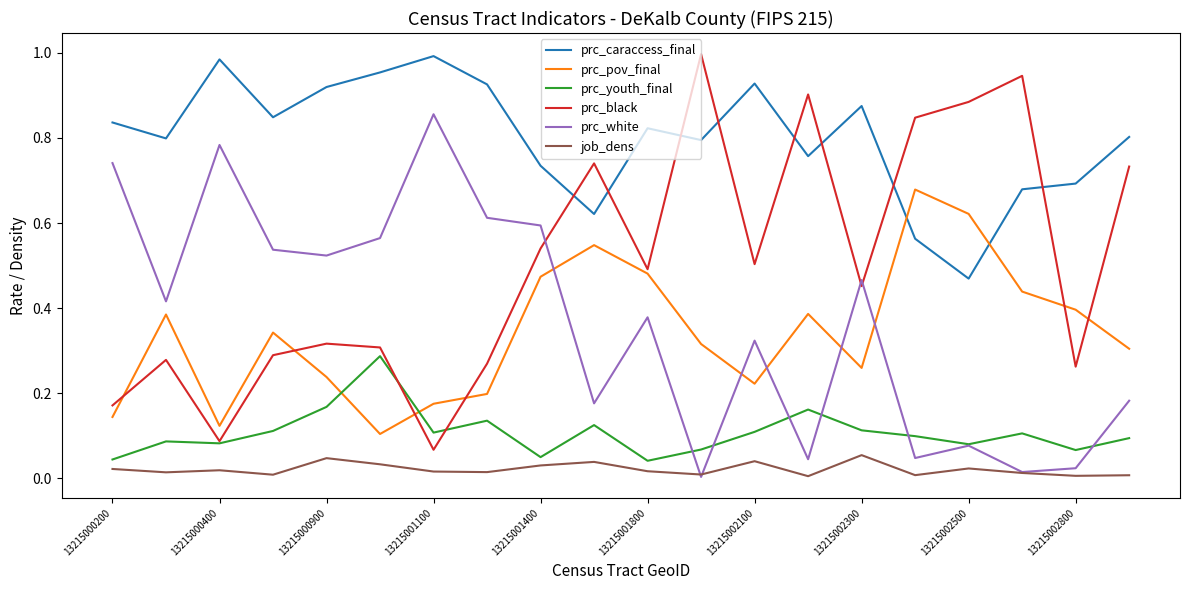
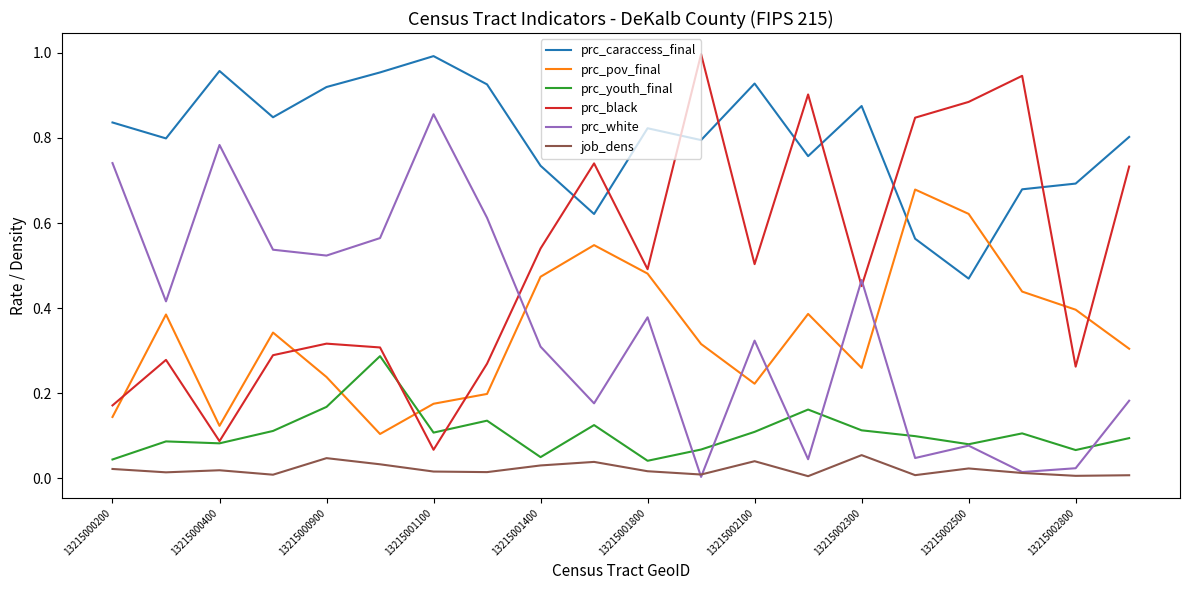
prc_caraccess_final, 13215000400: 0.98 -> 0.96
prc_white, 13215001400: 0.59 -> 0.31
